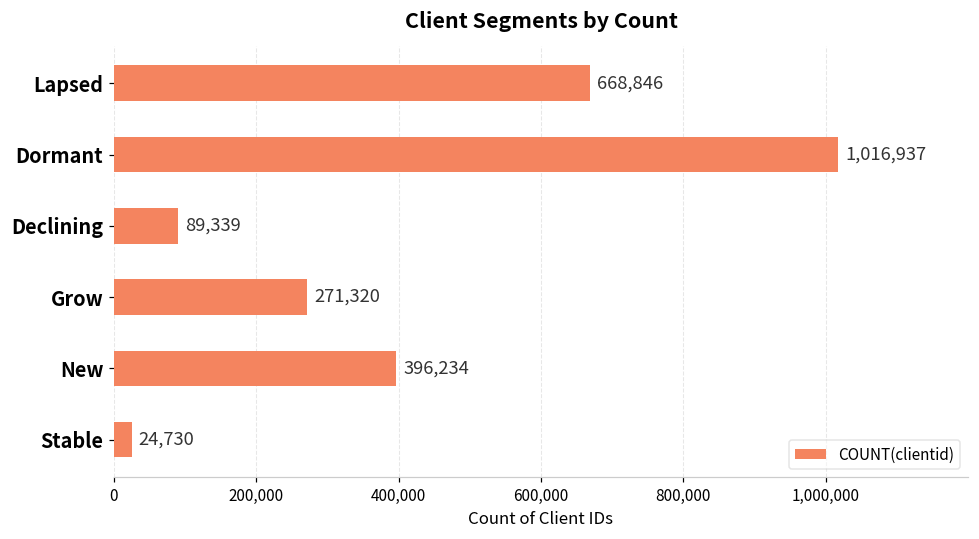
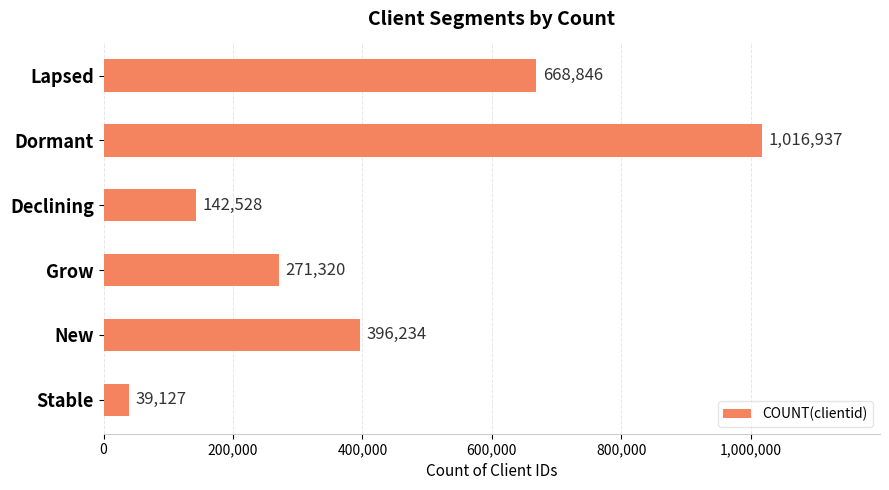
Declining: 89,339 -> 142,528
Stable: 24,730 -> 39,127
